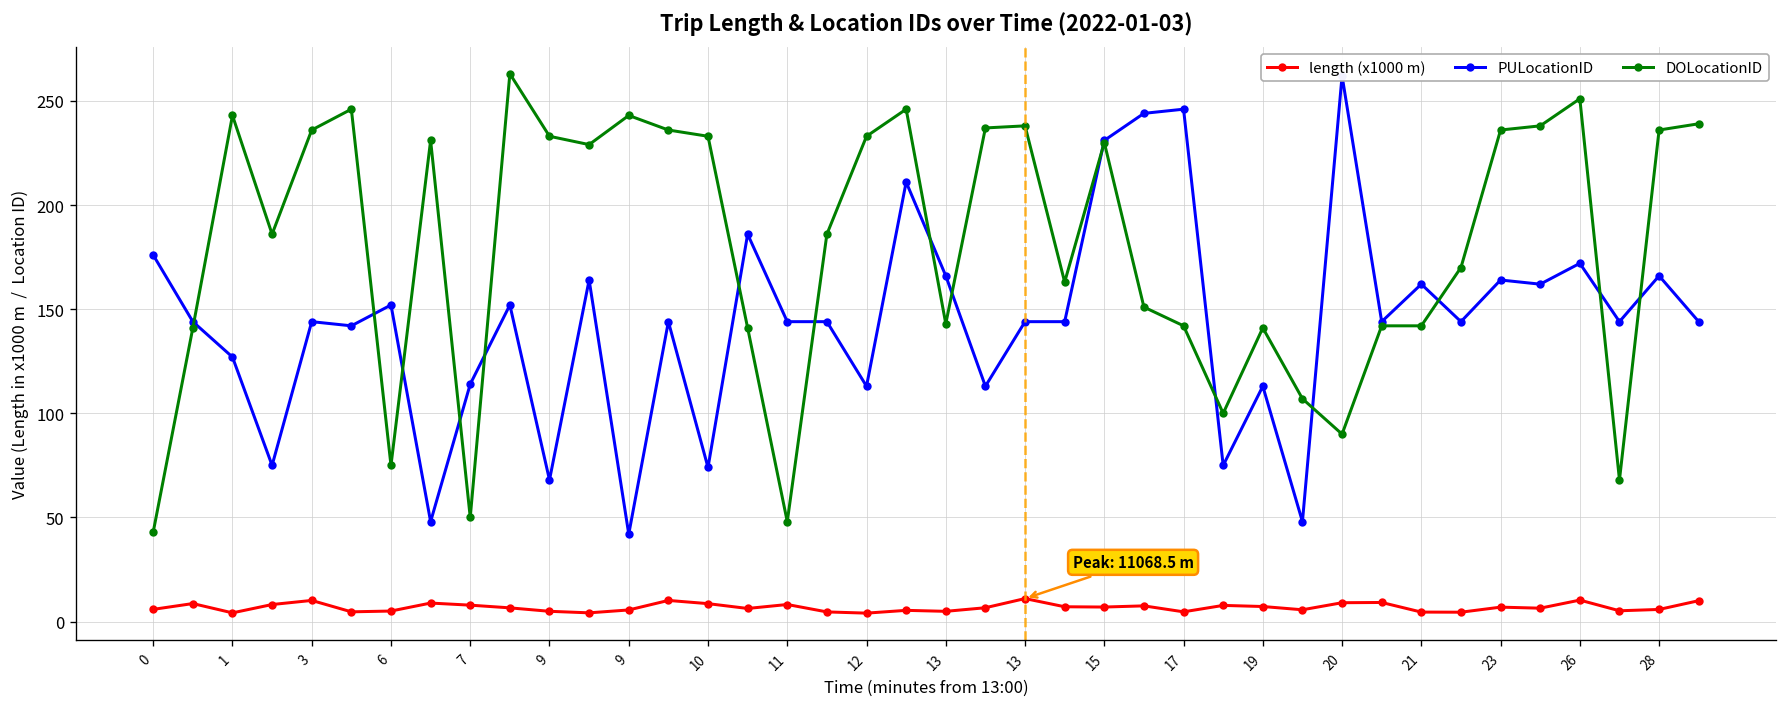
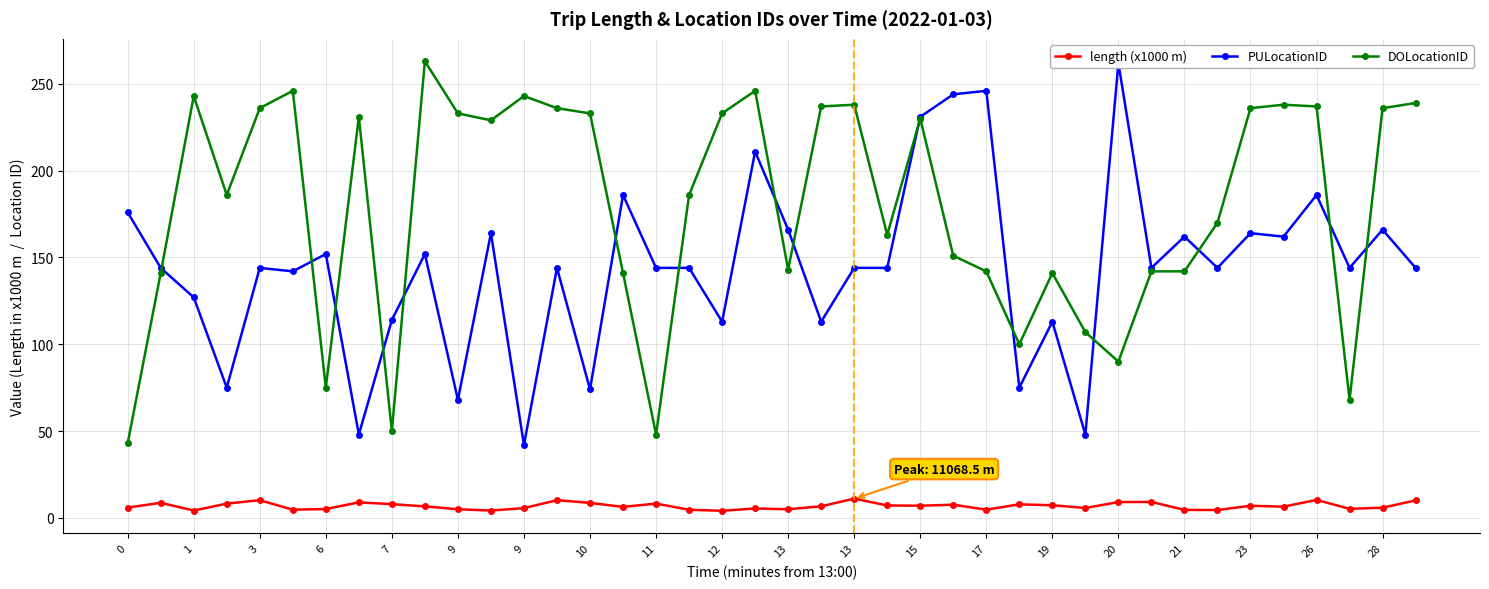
PULocationID, 26: 172 -> 186
DOLocationID, 26: 251 -> 237
